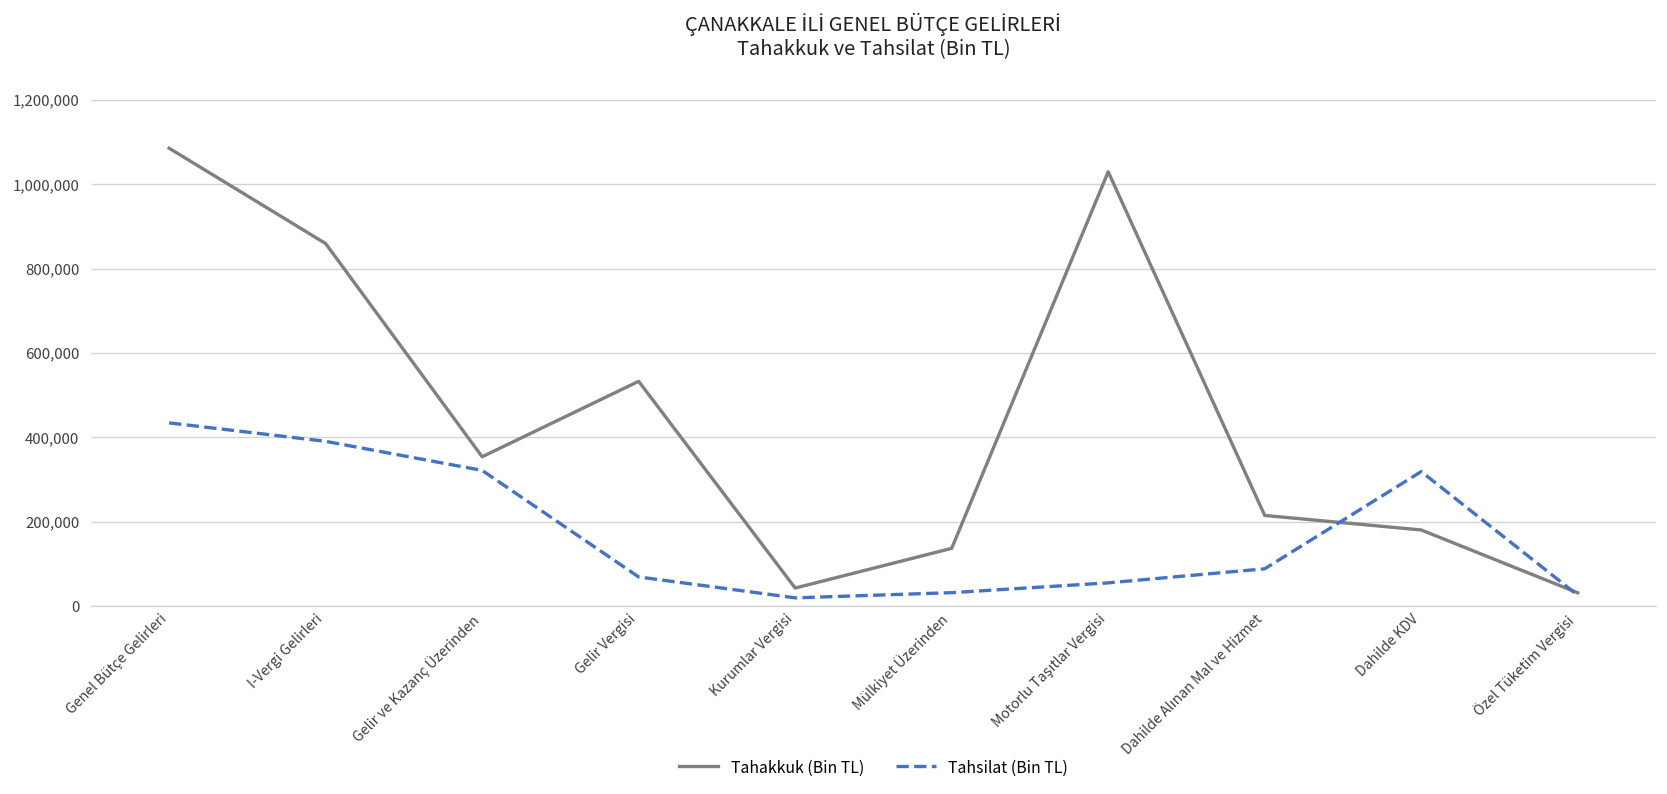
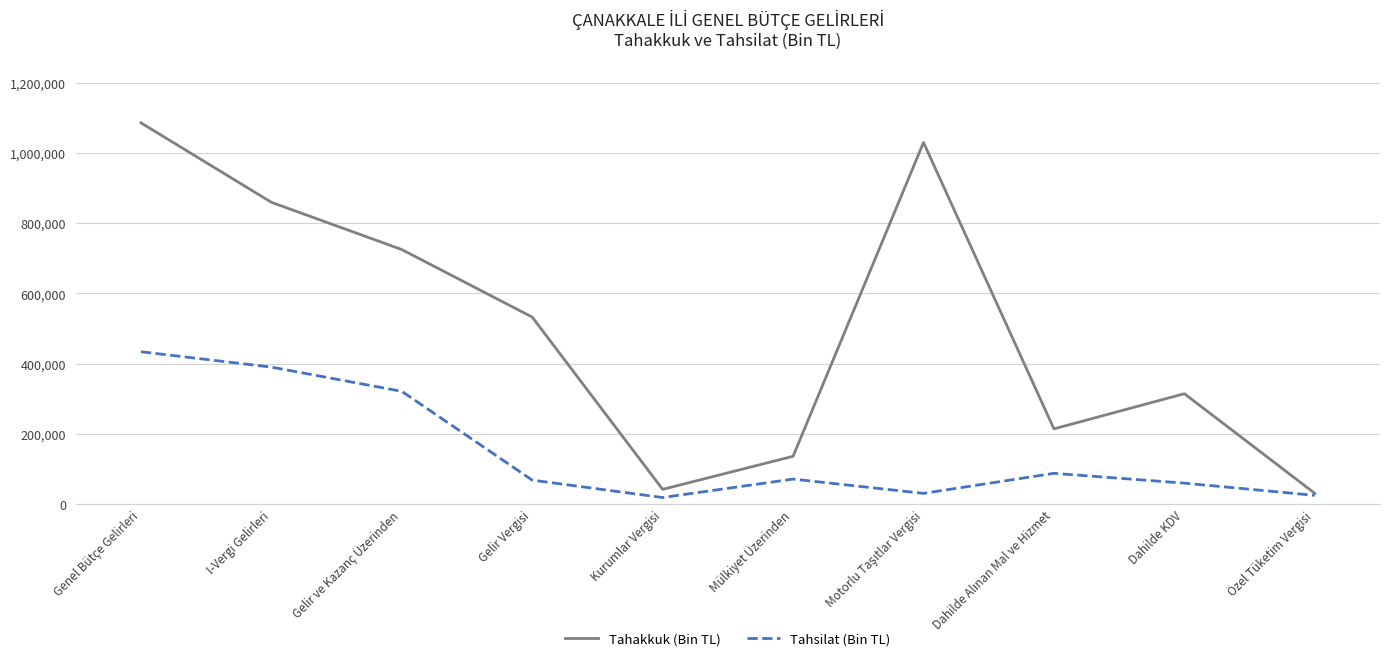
Tahakkuk (Bin TL), Gelir ve Kazanç Üzerinden: 350,000 -> 720,000
Tahsilat (Bin TL), Mülkiyet Üzerinden: 30,000 -> 70,000
Tahsilat (Bin TL), Motorlu Taşıtlar Vergisi: 50,000 -> 30,000
Tahakkuk (Bin TL), Dahilde KDV: 180,000 -> 310,000
Tahsilat (Bin TL), Dahilde KDV: 320,000 -> 60,000
